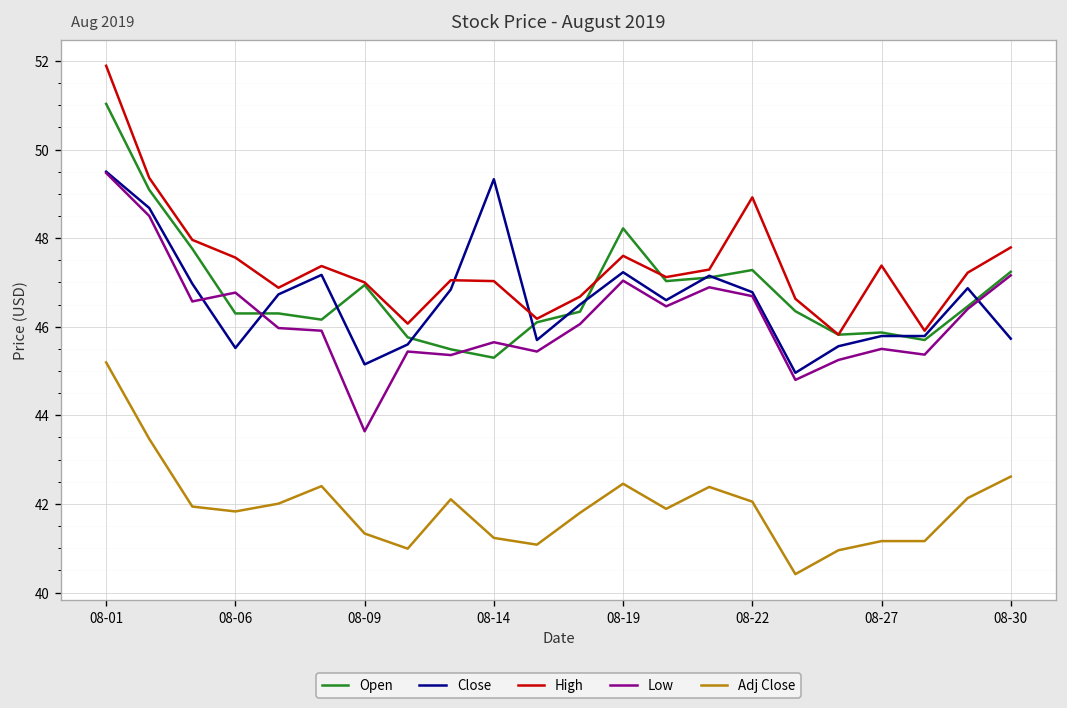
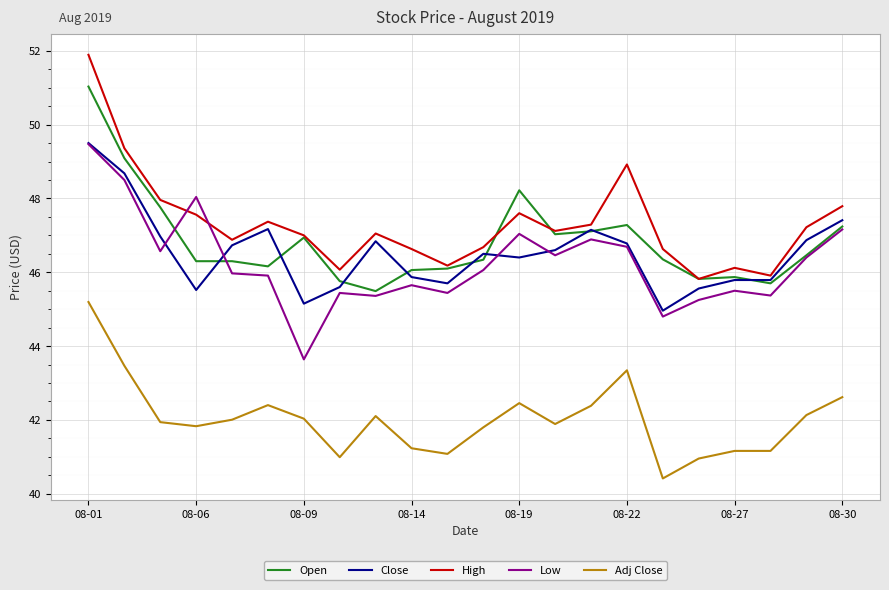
Low, 08-06: 46.8 -> 48.0
Adj Close, 08-09: 41.3 -> 42.0
Open, 08-14: 45.3 -> 46.1
Close, 08-14: 49.3 -> 45.9
High, 08-14: 47.0 -> 46.6
Close, 08-19: 47.2 -> 46.4
Adj Close, 08-22: 42.1 -> 43.3
High, 08-27: 47.4 -> 46.1
Close, 08-30: 45.7 -> 47.4
